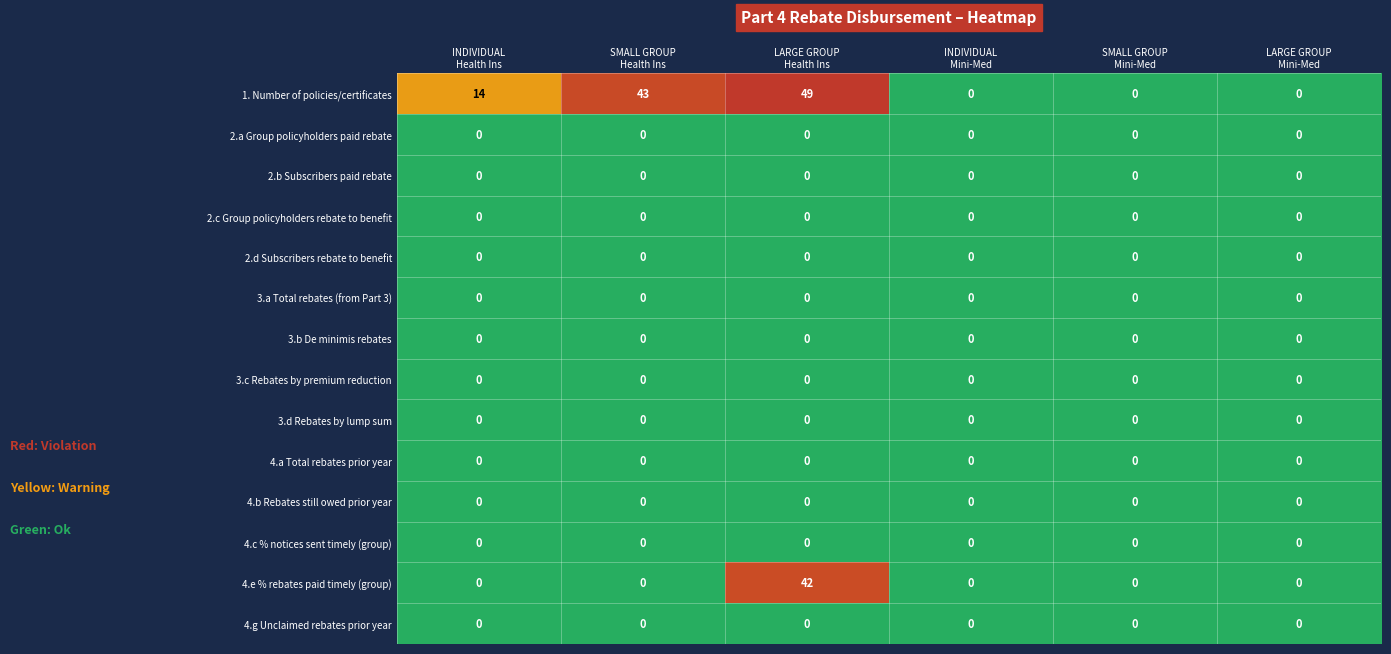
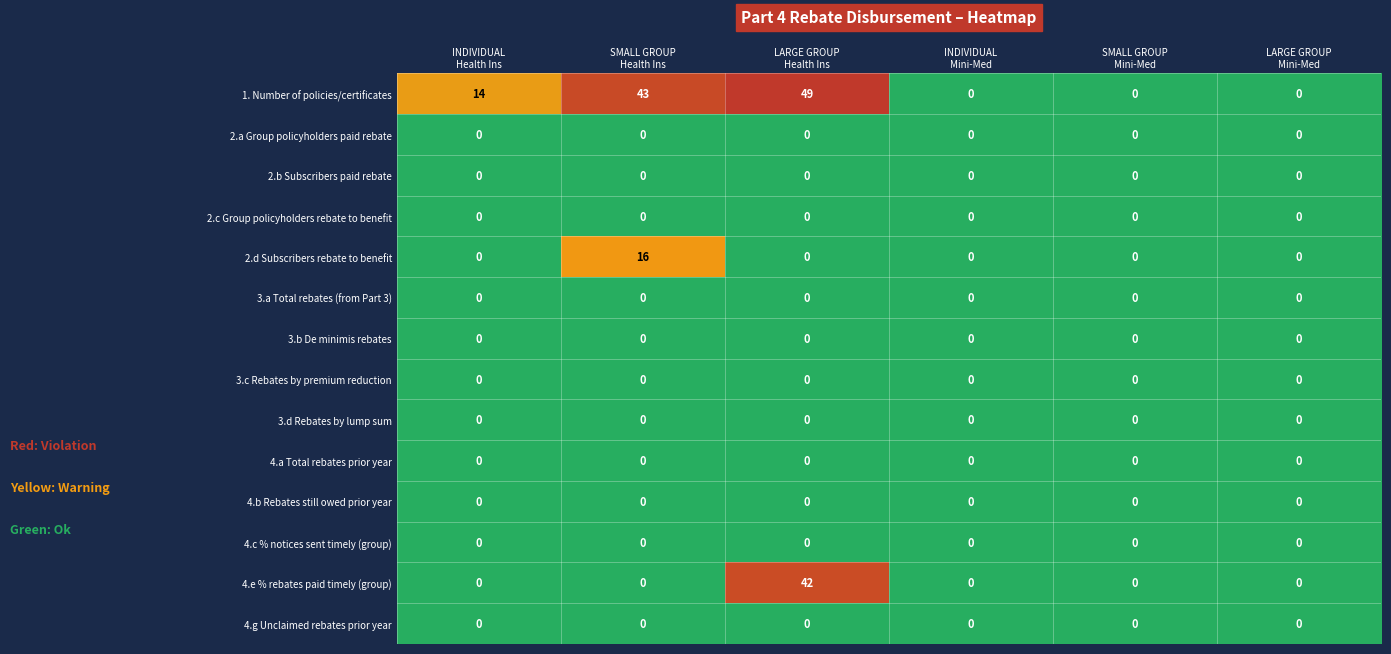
2.d Subscribers rebate to benefit, SMALL GROUP Health Ins: 0 -> 16
